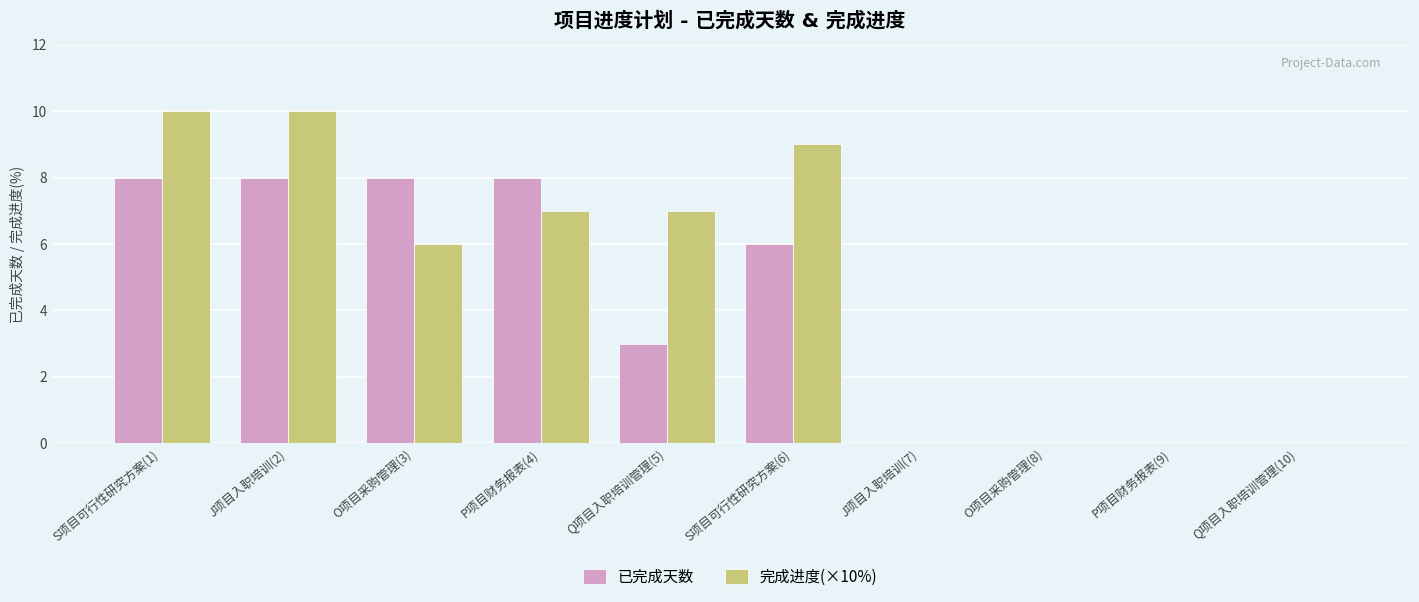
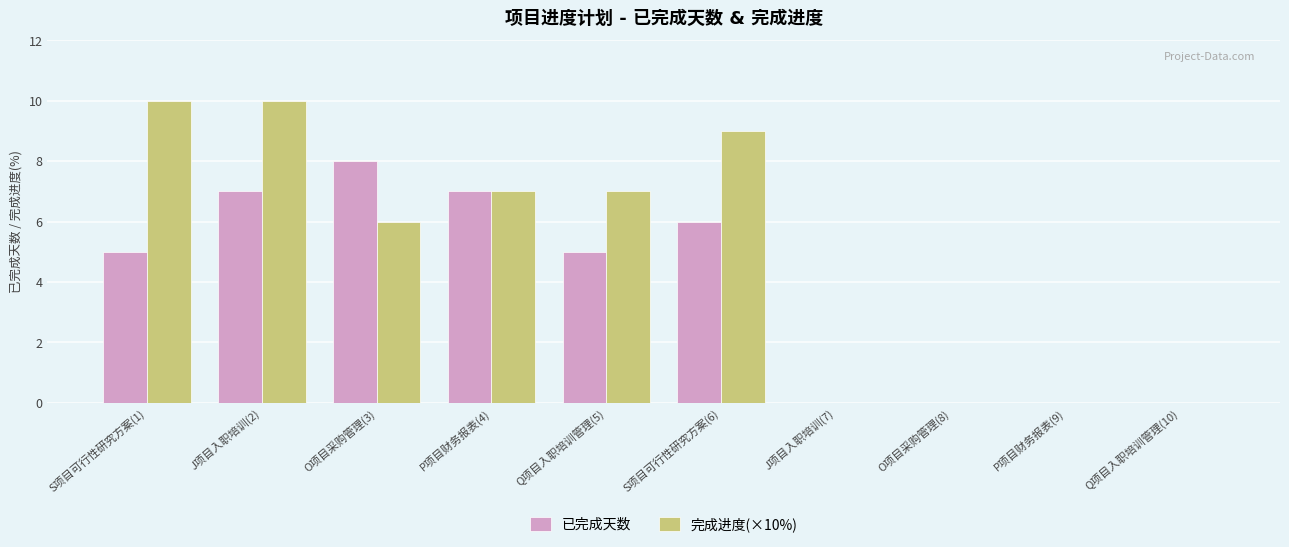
已完成天数, S项目可行性研究方案(1): 8 -> 5
已完成天数, J项目入职培训(2): 8 -> 7
已完成天数, P项目财务报表(4): 8 -> 7
已完成天数, Q项目入职培训管理(5): 3 -> 5
